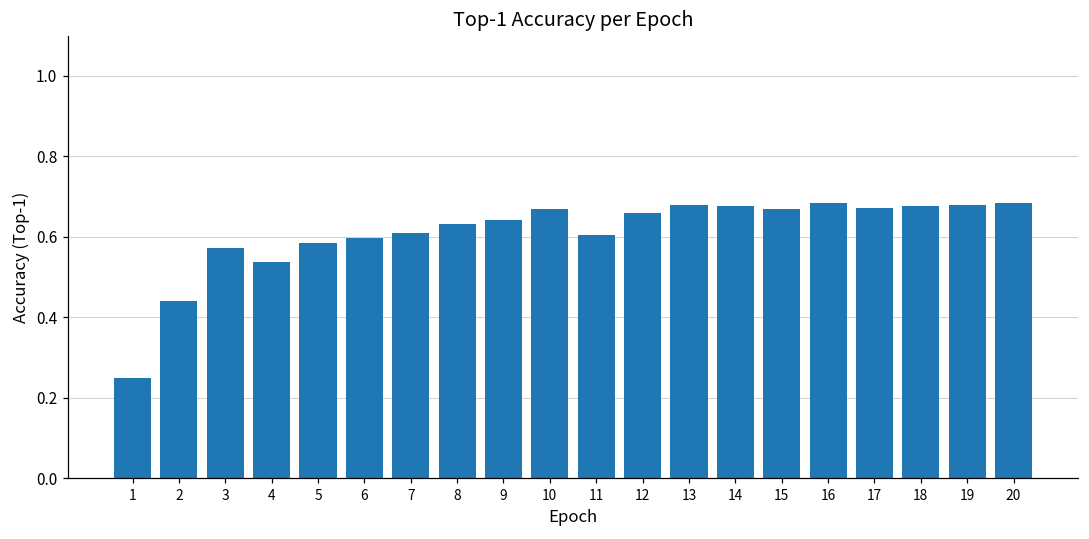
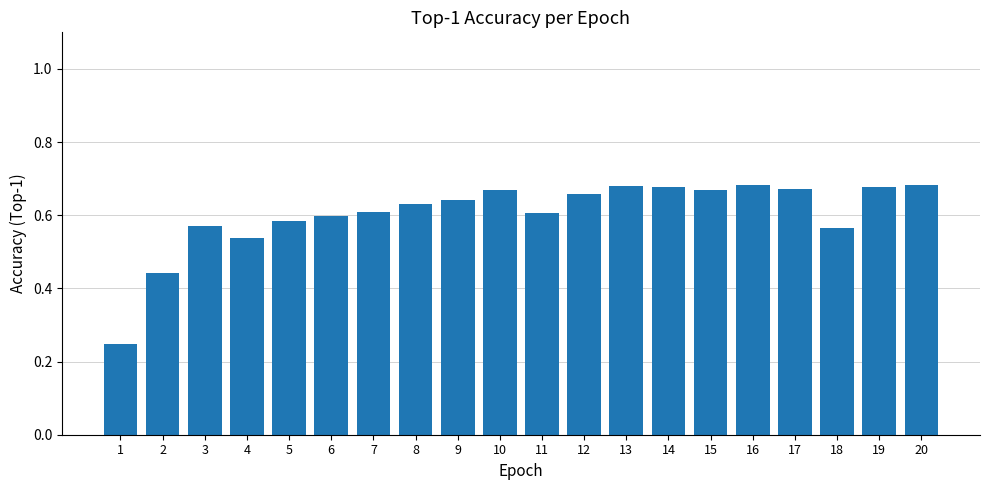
18: 0.68 -> 0.56
